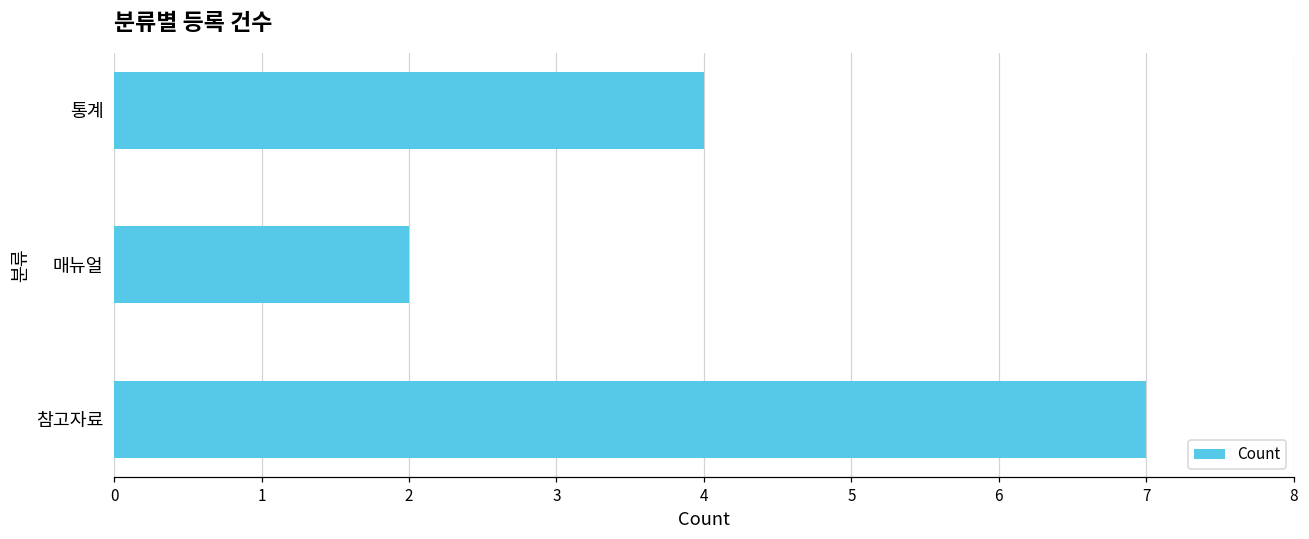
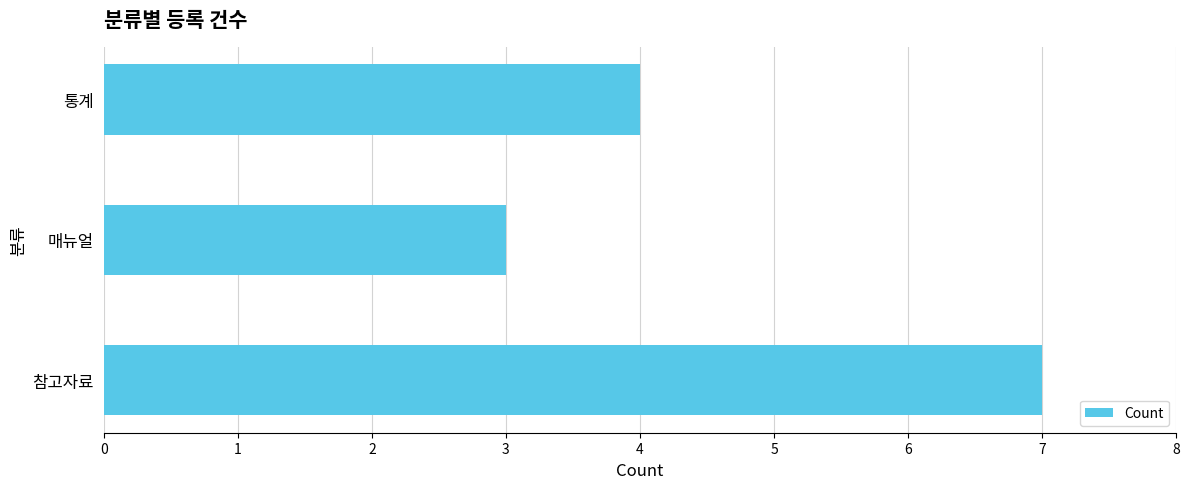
매뉴얼: 2 -> 3
